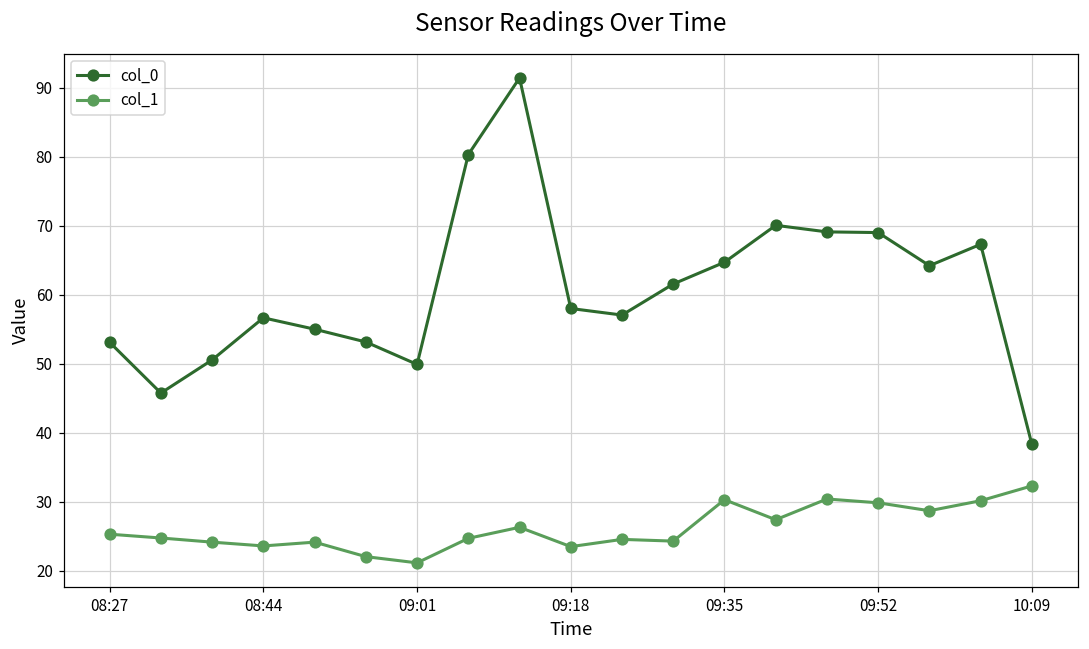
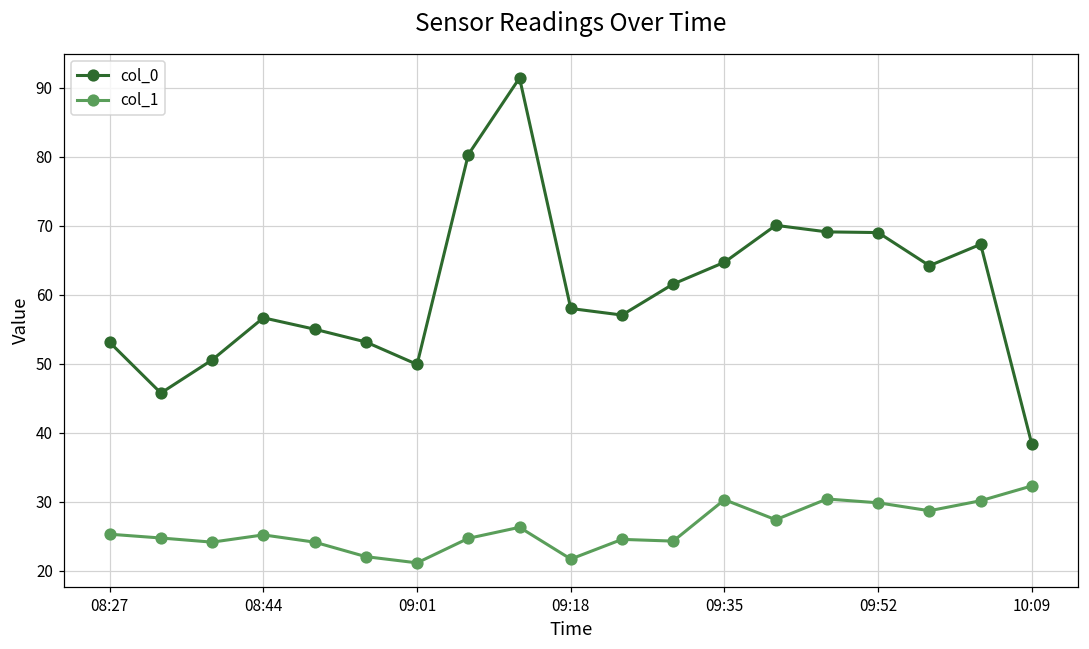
col_1, 08:44: 24 -> 25
col_1, 09:18: 24 -> 22
